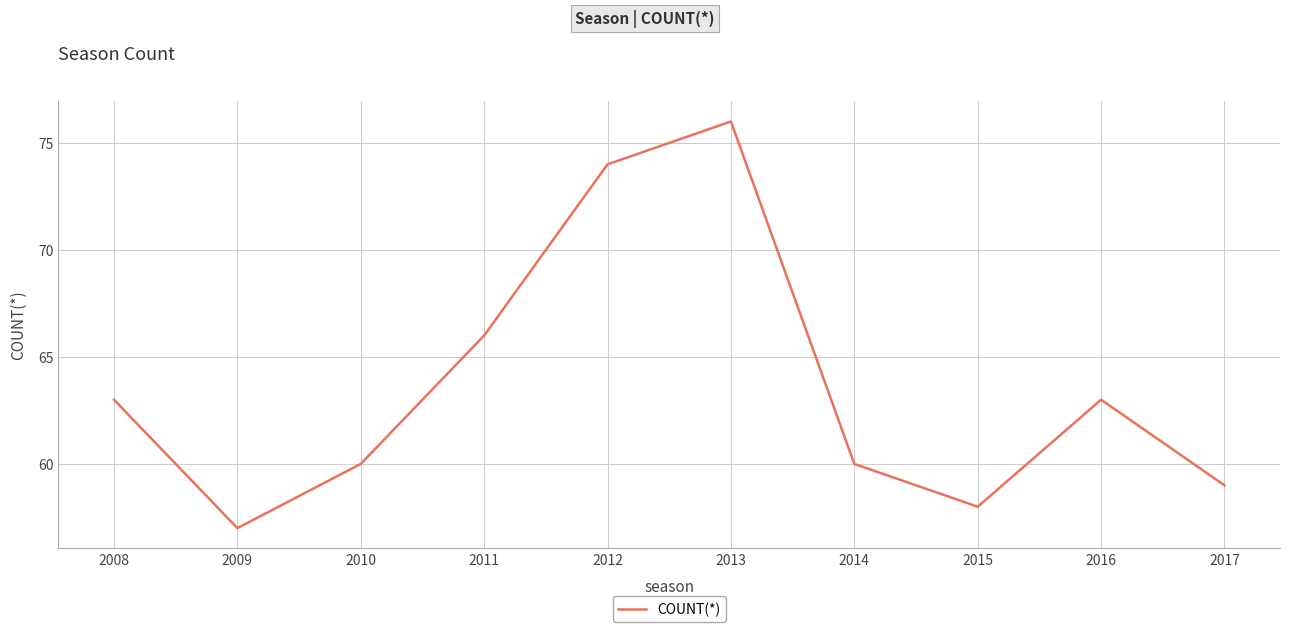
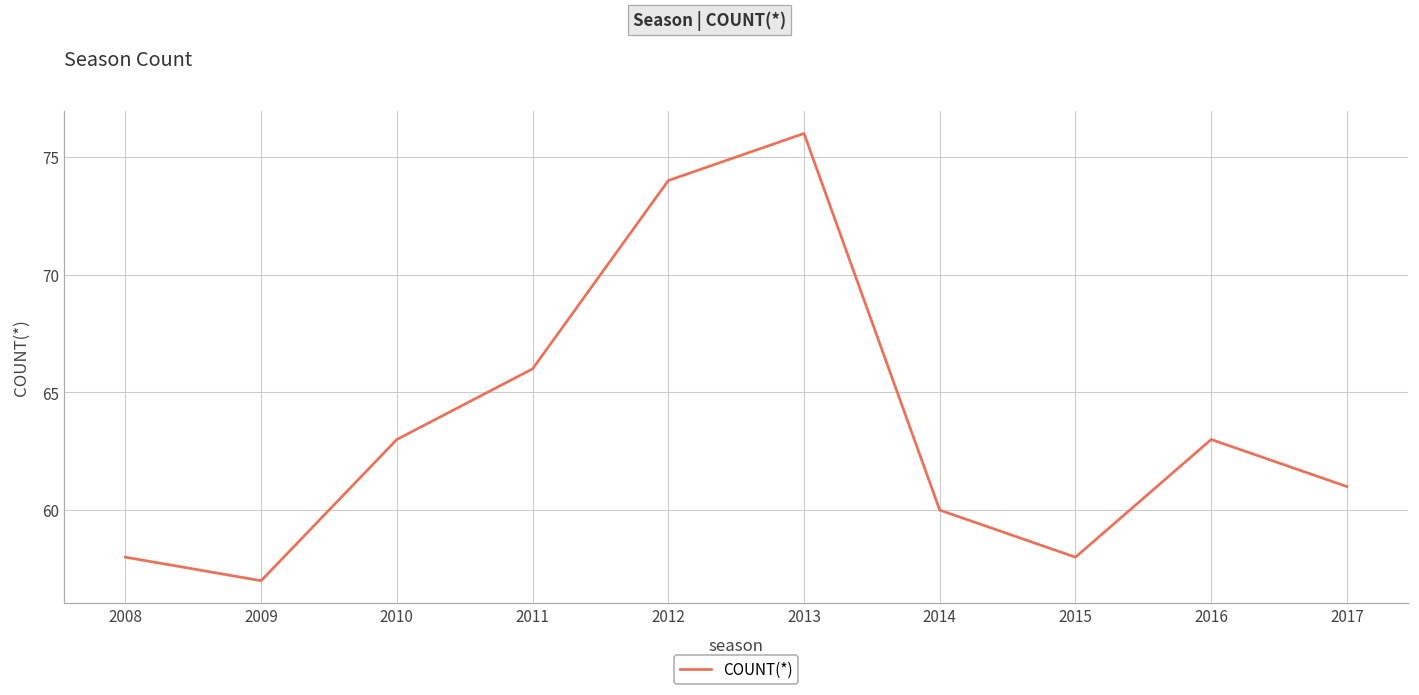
2008: 63 -> 58
2010: 60 -> 63
2017: 59 -> 61
